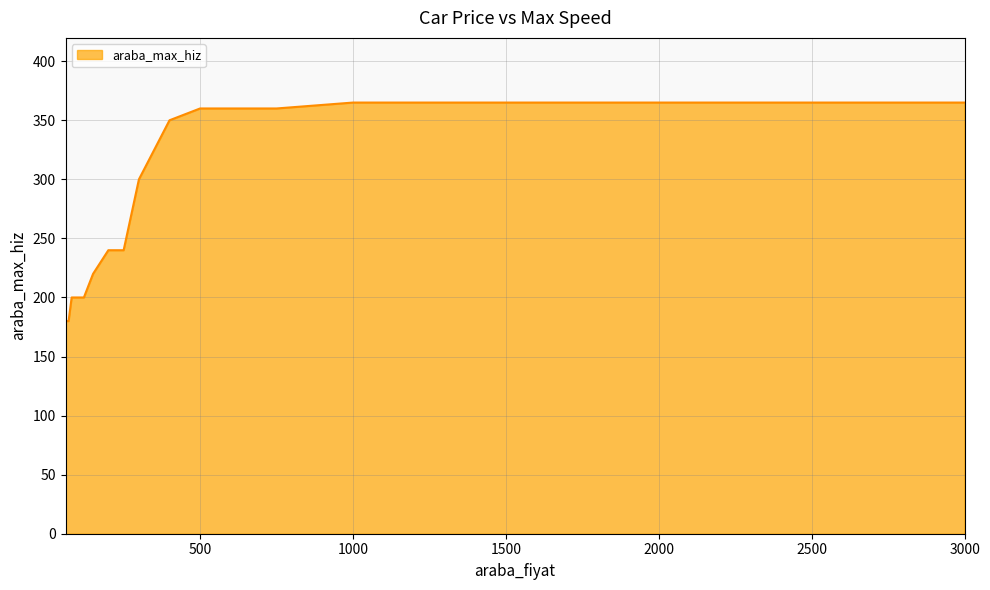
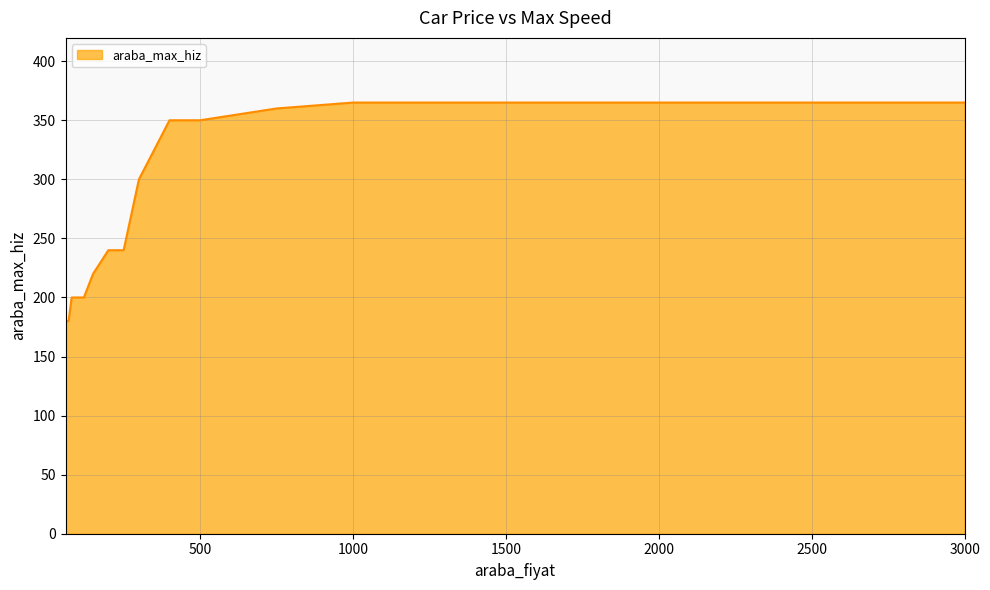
500: 360 -> 350
